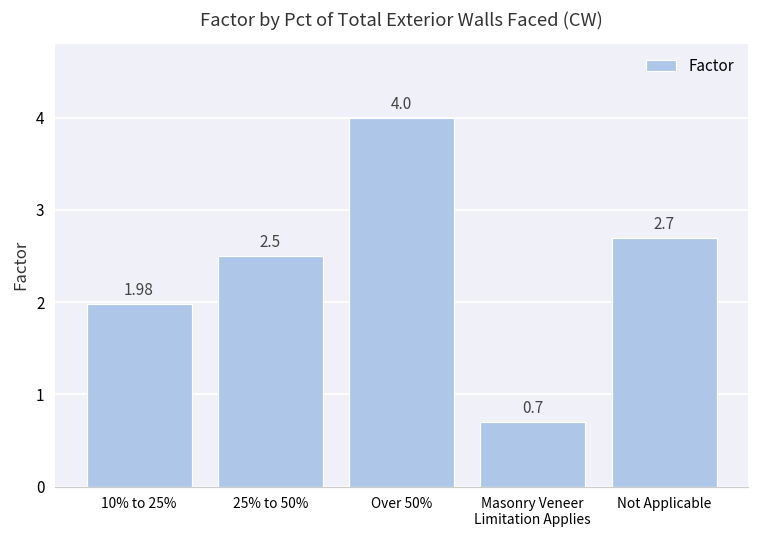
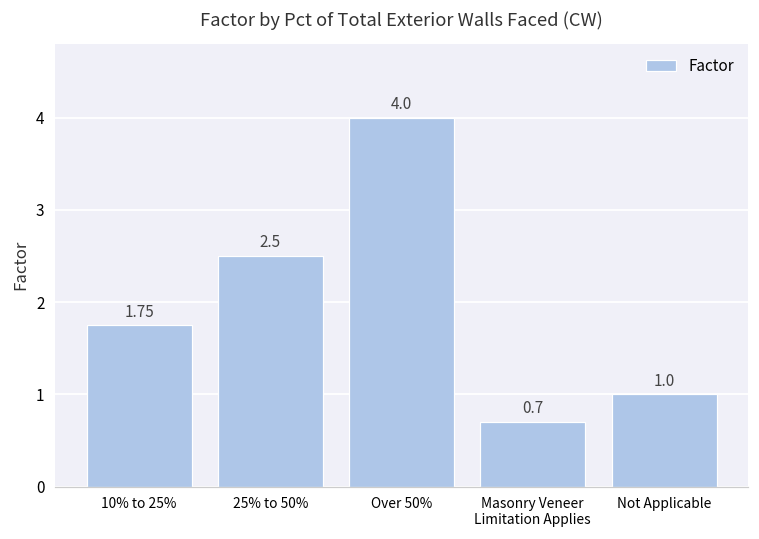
10% to 25%: 1.98 -> 1.75
Not Applicable: 2.7 -> 1.0
